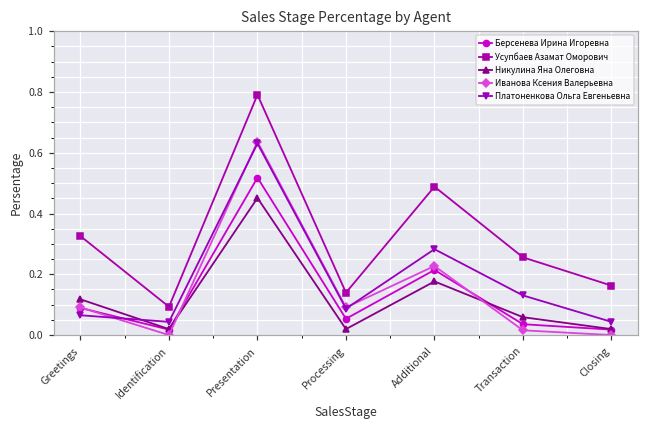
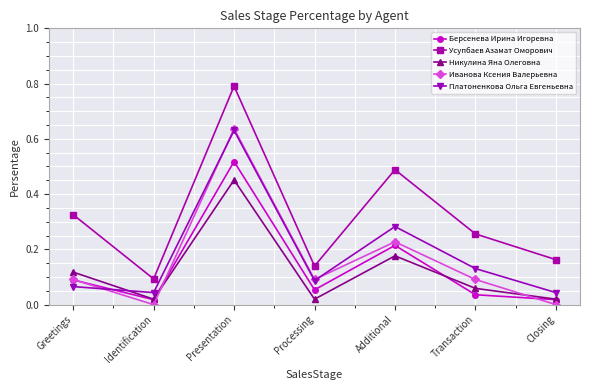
Иванова Ксения Валерьевна, Transaction: 0.02 -> 0.09
